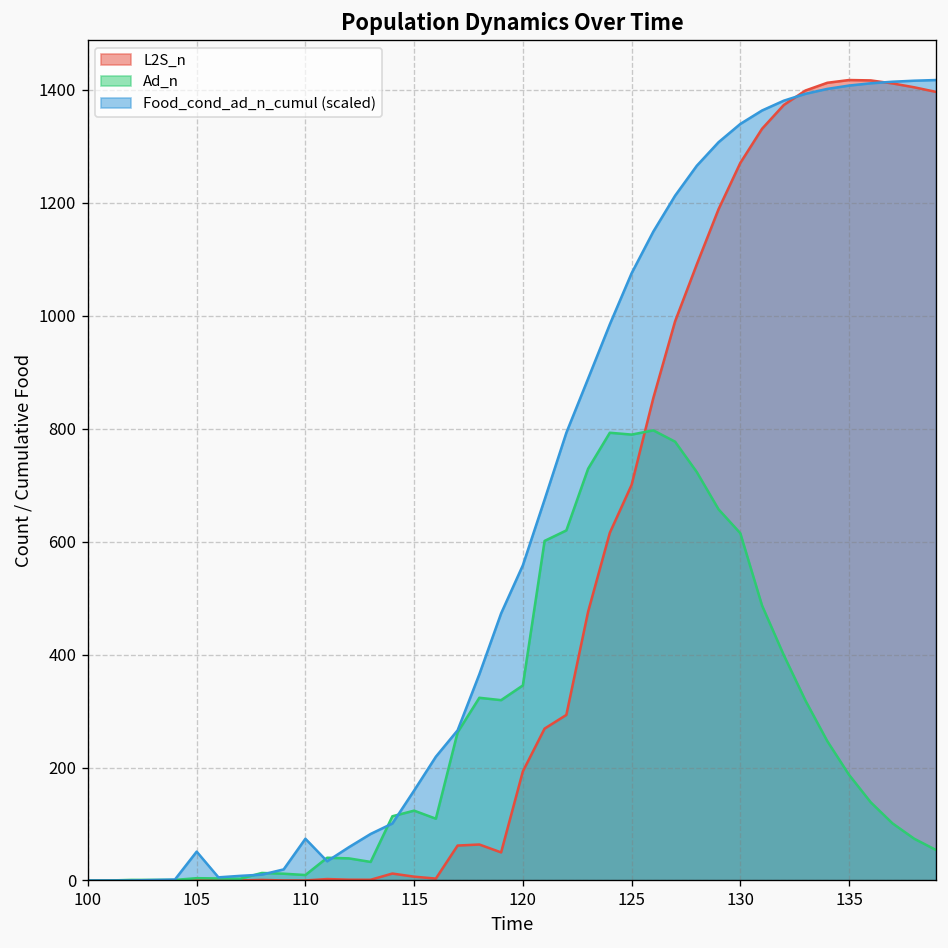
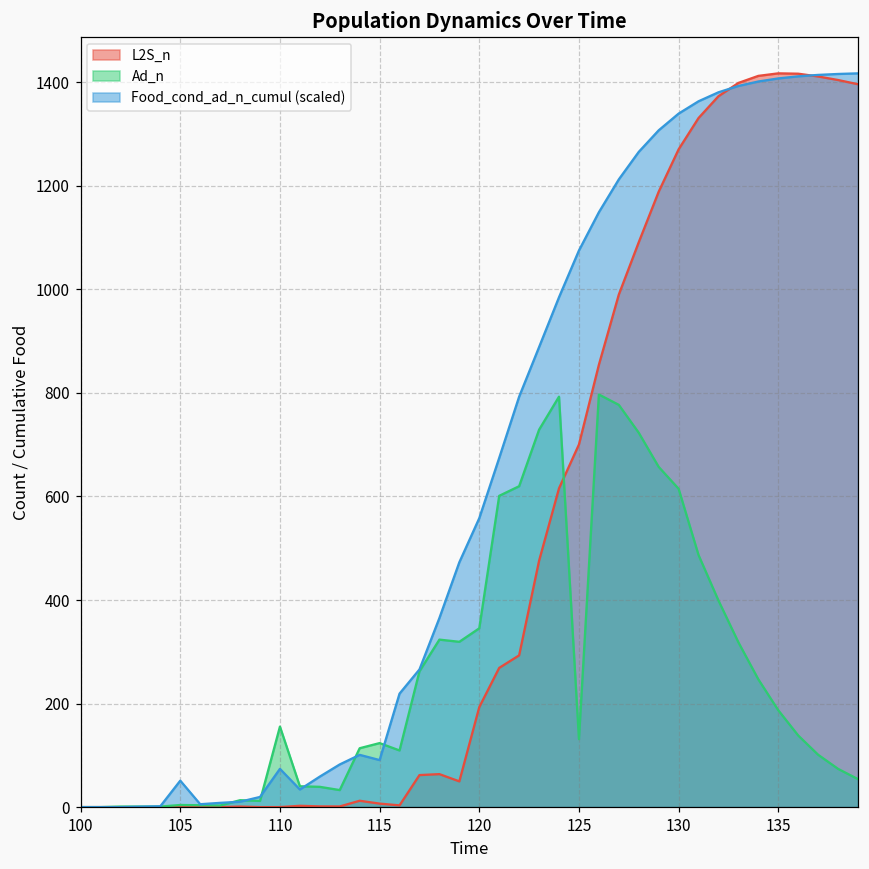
Ad_n, 110: 10 -> 160
Food_cond_ad_n_cumul (scaled), 115: 160 -> 90
Ad_n, 125: 790 -> 130
